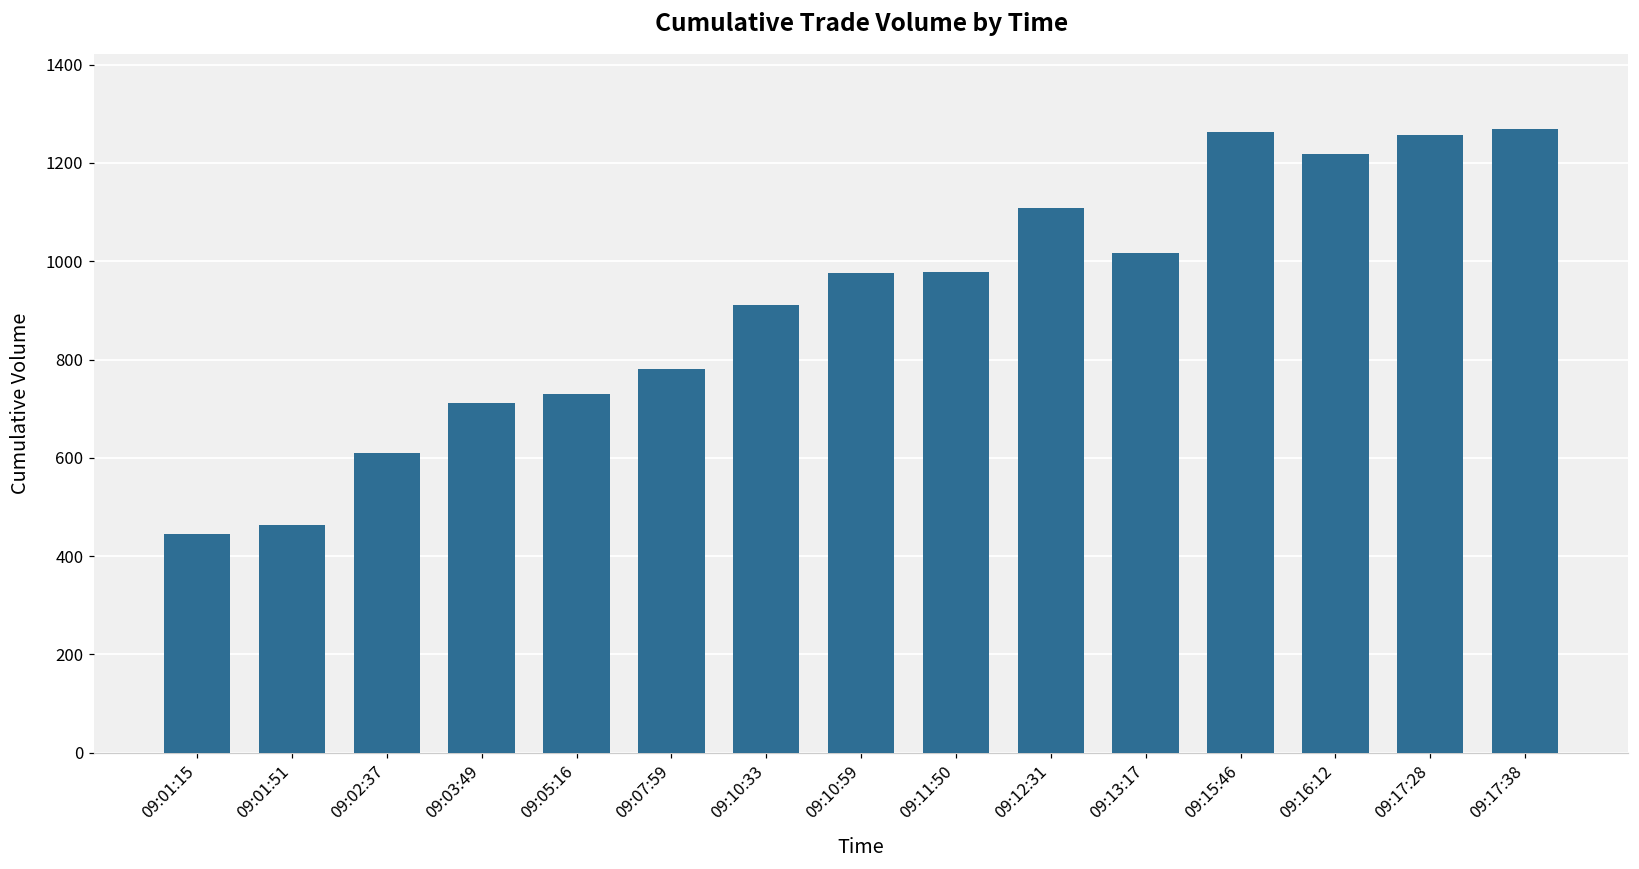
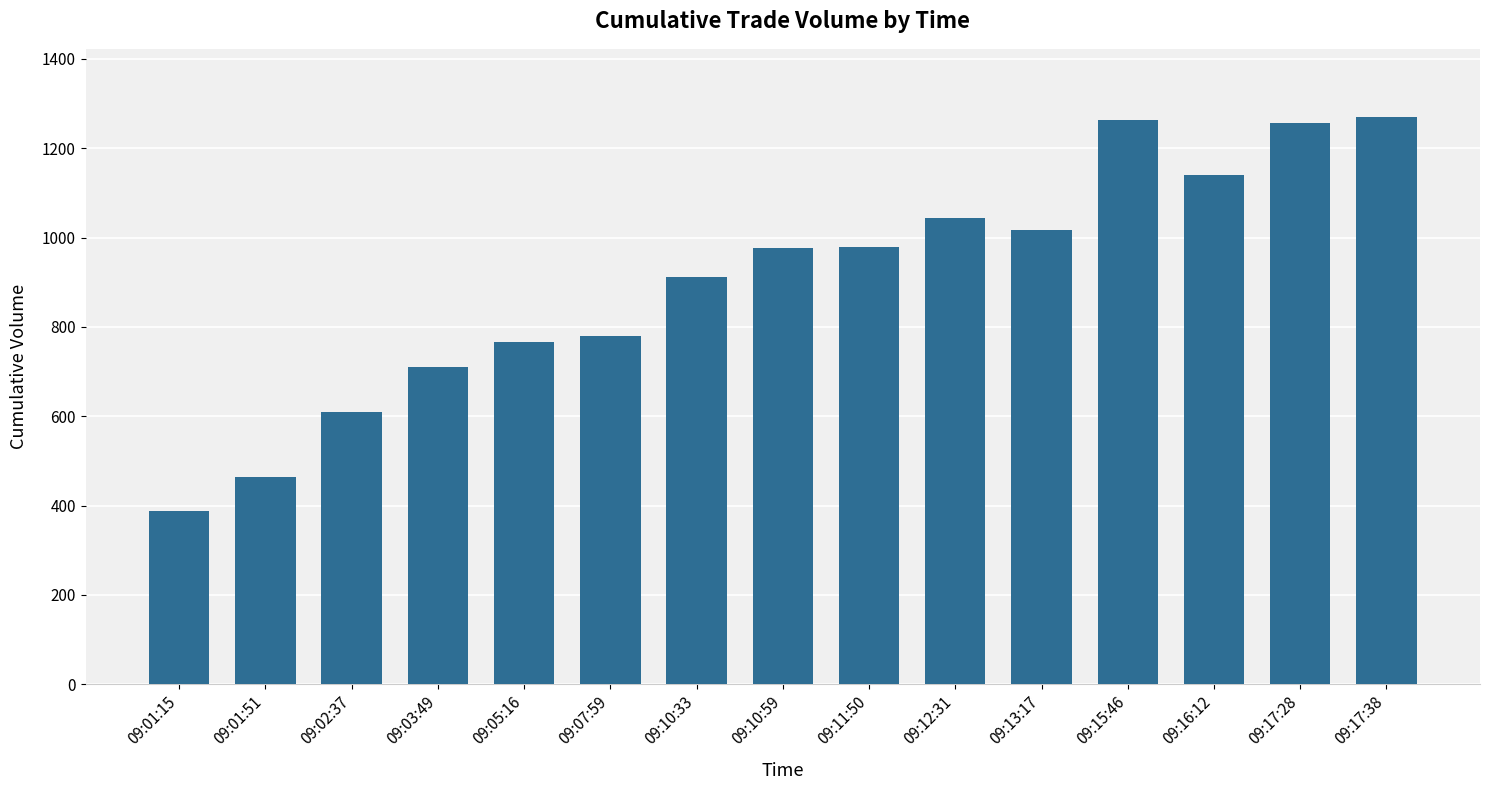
09:01:15: 450 -> 390
09:05:16: 730 -> 770
09:12:31: 1110 -> 1040
09:16:12: 1220 -> 1140
